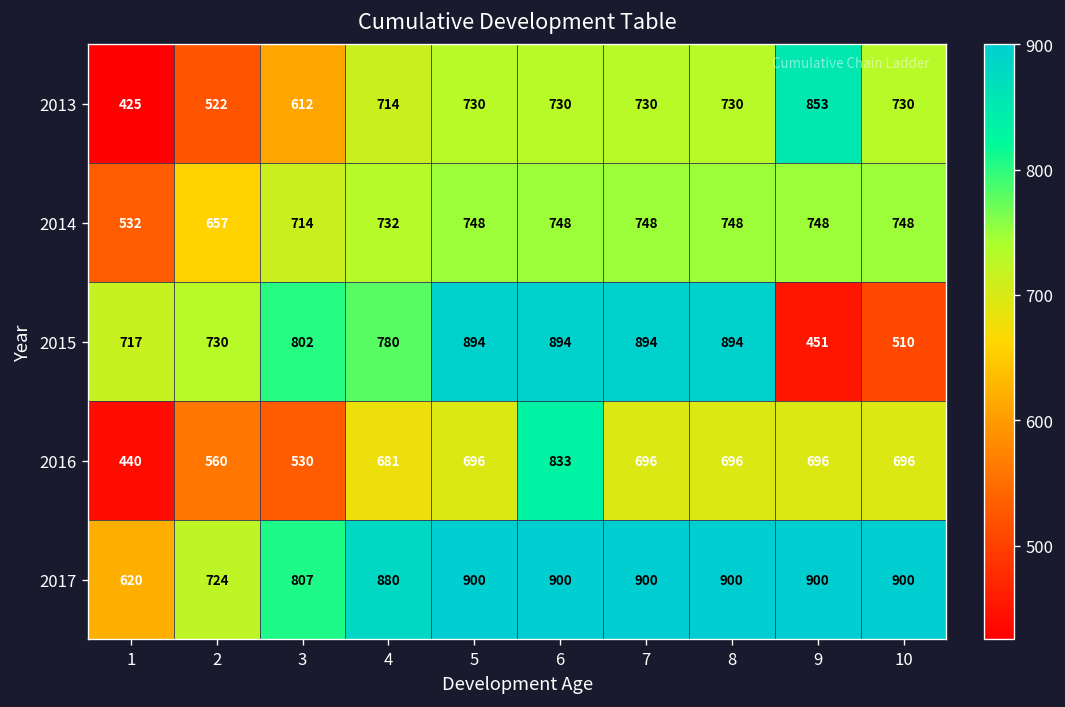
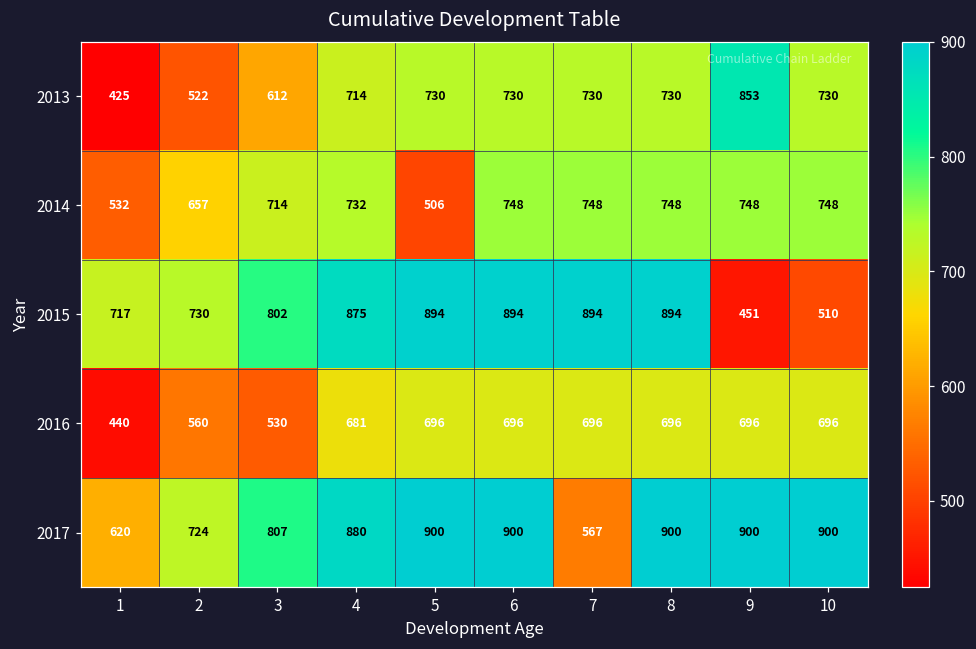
2014, 5: 748 -> 506
2015, 4: 780 -> 875
2016, 6: 833 -> 696
2017, 7: 900 -> 567
